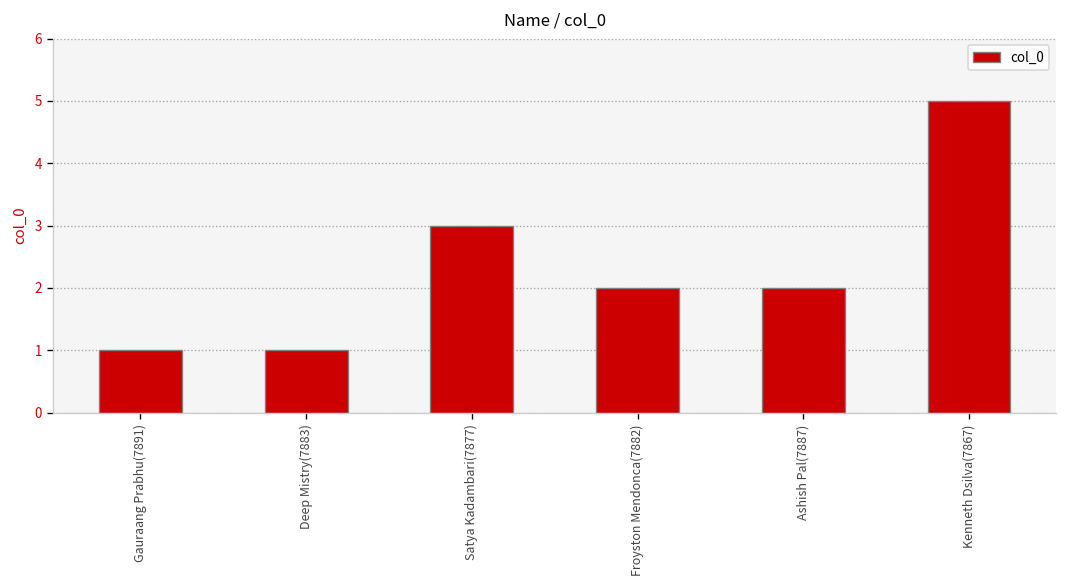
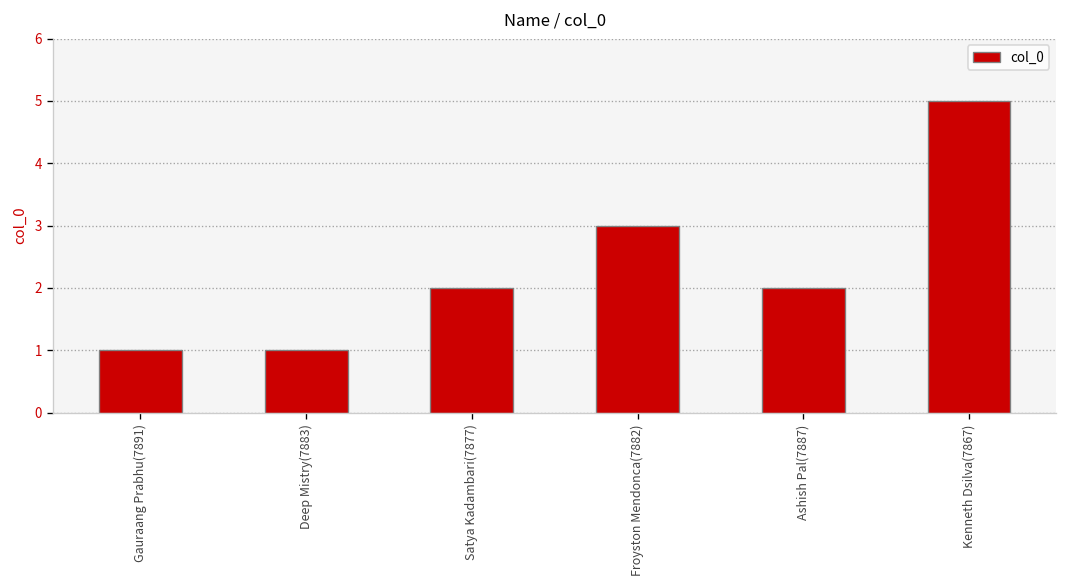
Satya Kadambari(7877): 3 -> 2
Froyston Mendonca(7882): 2 -> 3
